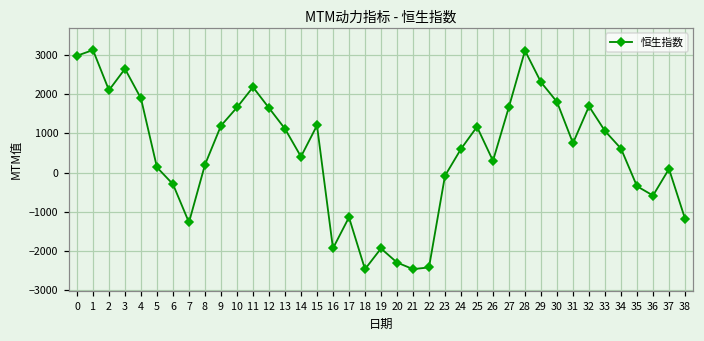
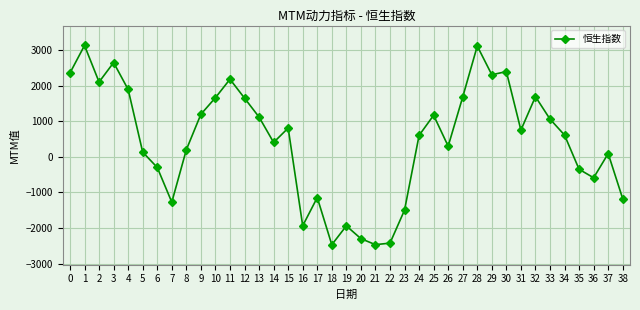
0: 3000 -> 2400
15: 1200 -> 800
23: -100 -> -1500
30: 1800 -> 2400
